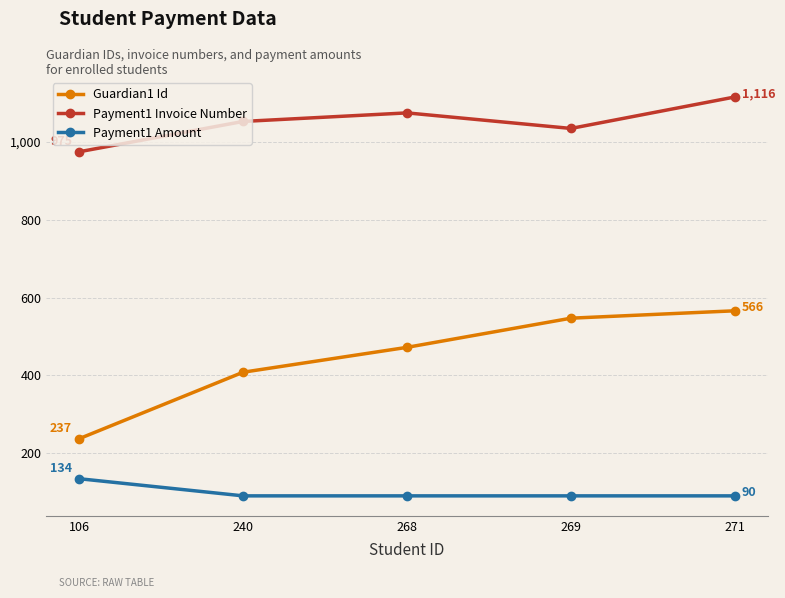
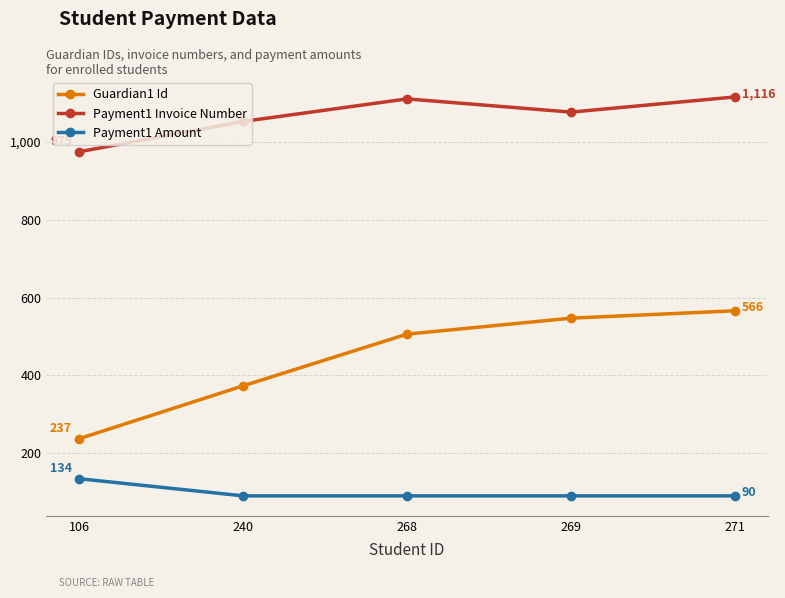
Guardian1 Id, 240: 410 -> 370
Guardian1 Id, 268: 470 -> 510
Payment1 Invoice Number, 268: 1,080 -> 1,110
Payment1 Invoice Number, 269: 1,040 -> 1,080
